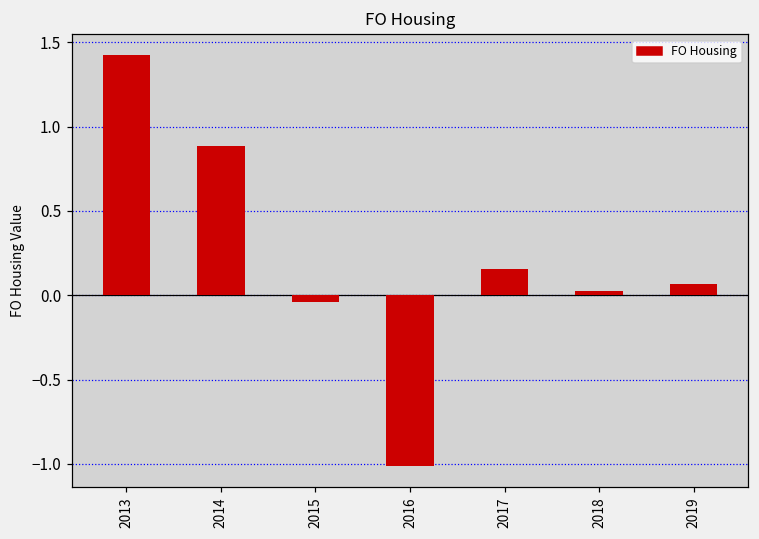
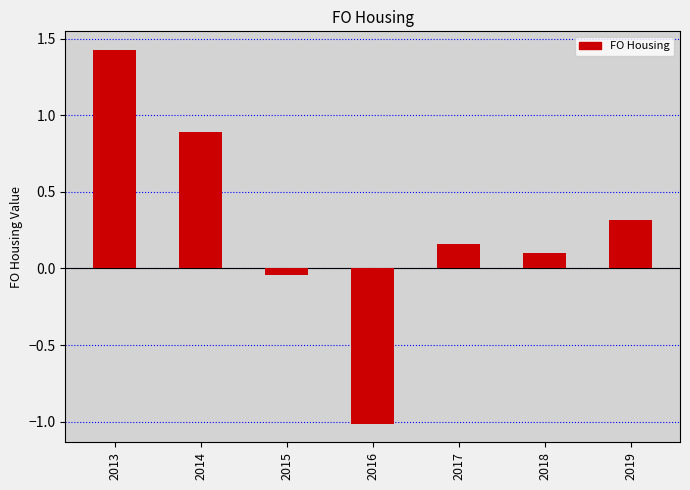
2018: 0.03 -> 0.10
2019: 0.07 -> 0.32
